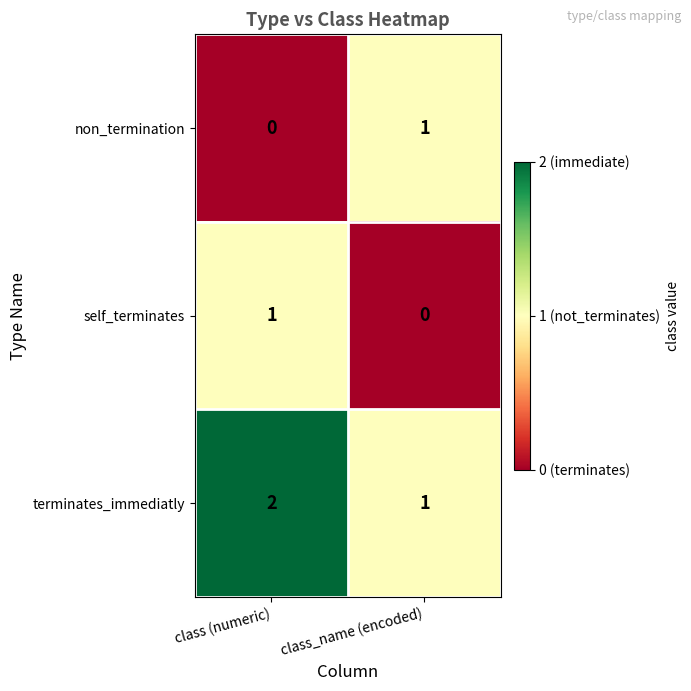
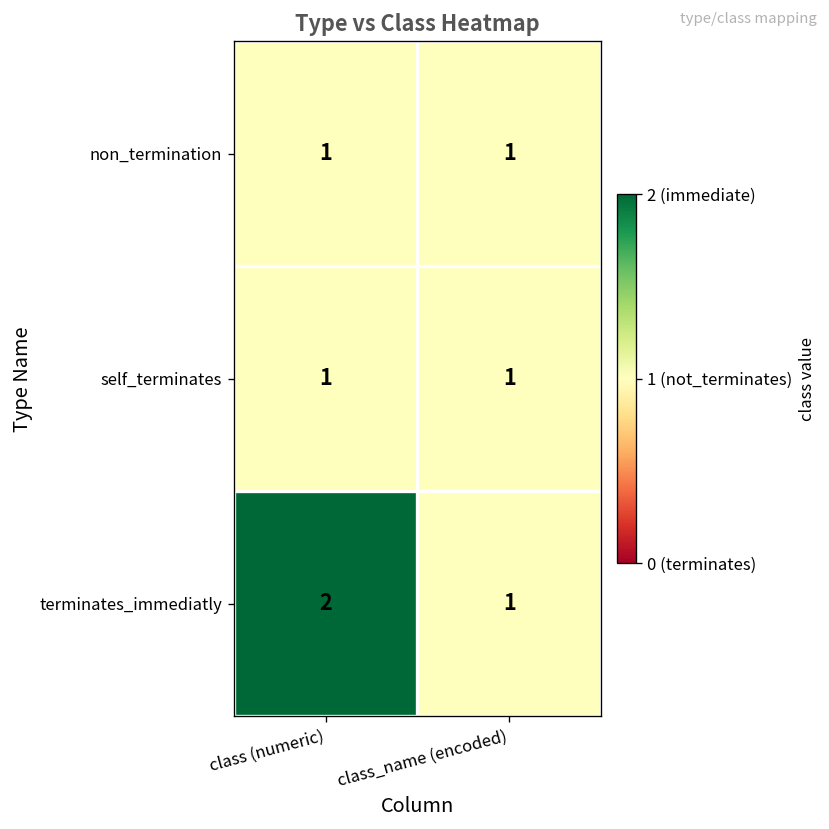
non_termination, class (numeric): 0 -> 1
self_terminates, class_name (encoded): 0 -> 1
